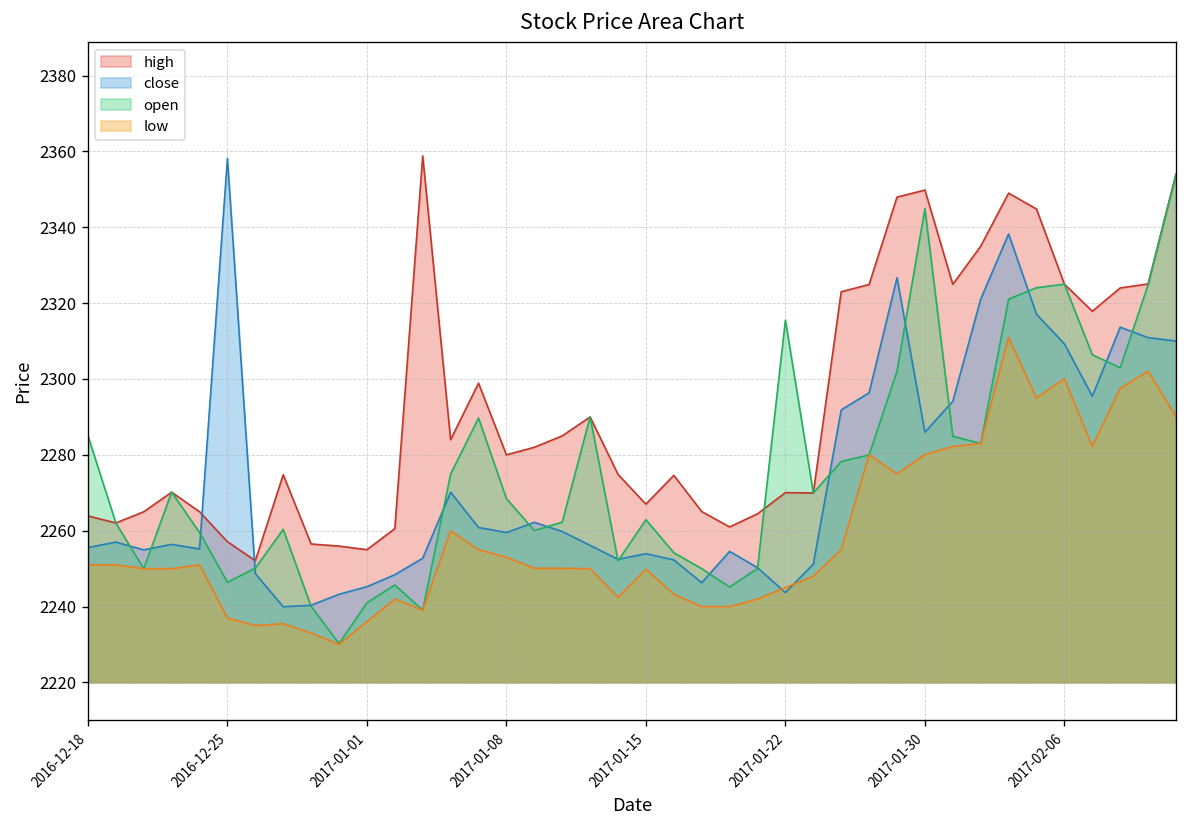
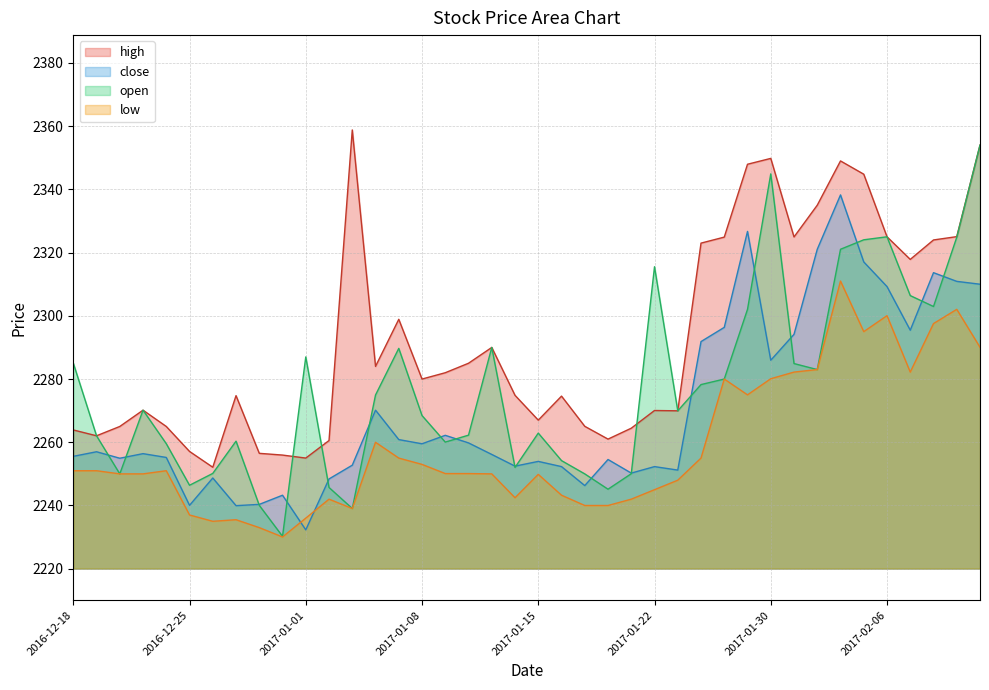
close, 2016-12-25: 2358 -> 2240
close, 2017-01-01: 2245 -> 2232
open, 2017-01-01: 2241 -> 2287
close, 2017-01-22: 2244 -> 2252
